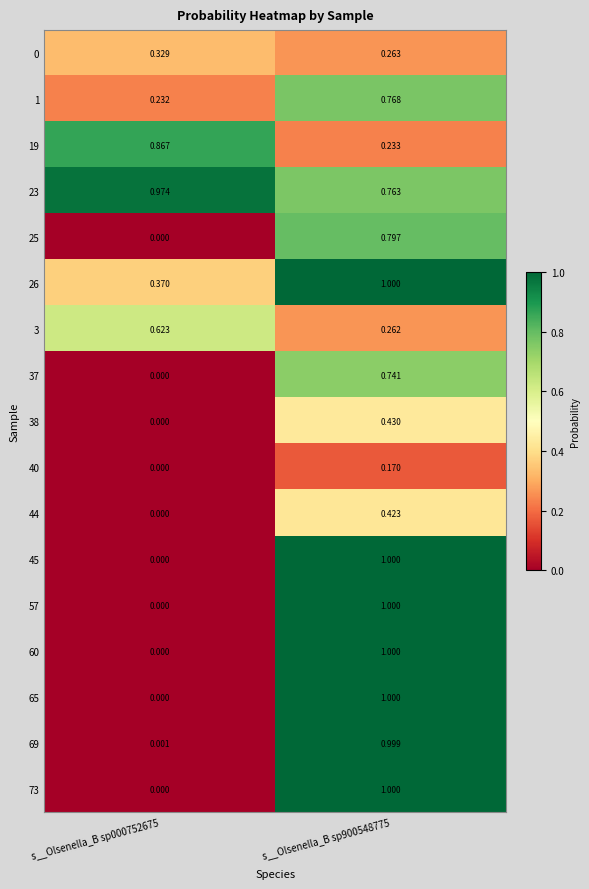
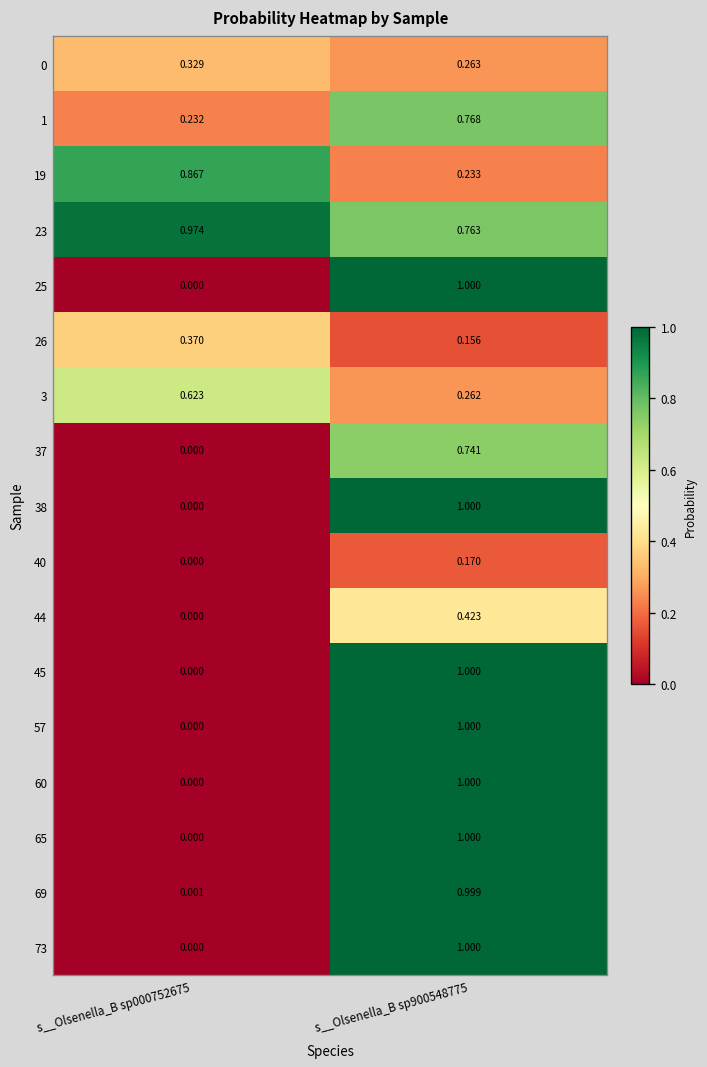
25, s__Olsenella_B sp900548775: 0.797 -> 1.000
26, s__Olsenella_B sp900548775: 1.000 -> 0.156
38, s__Olsenella_B sp900548775: 0.430 -> 1.000
